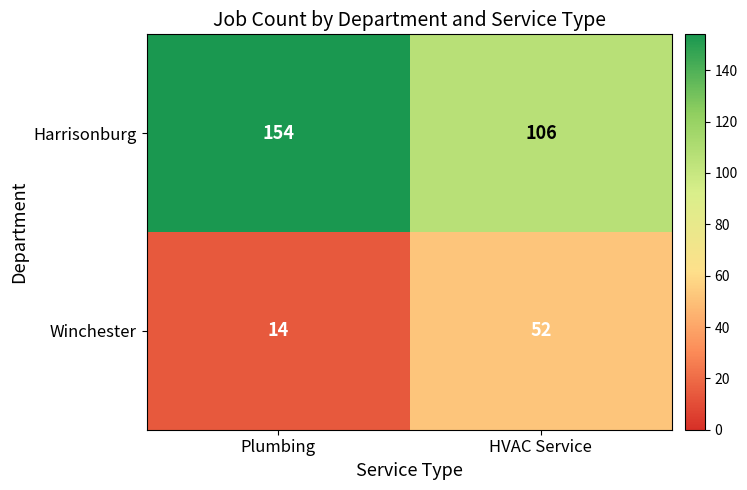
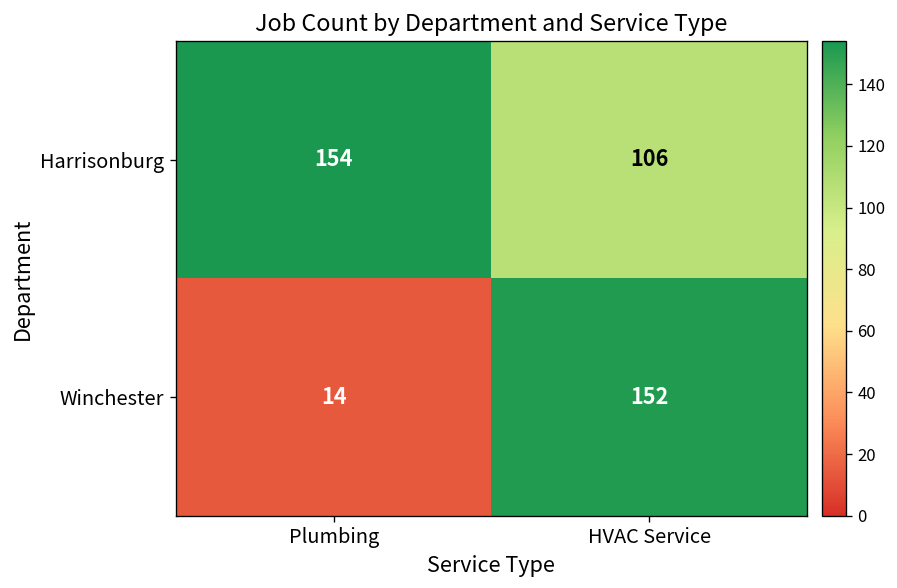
Winchester, HVAC Service: 52 -> 152
